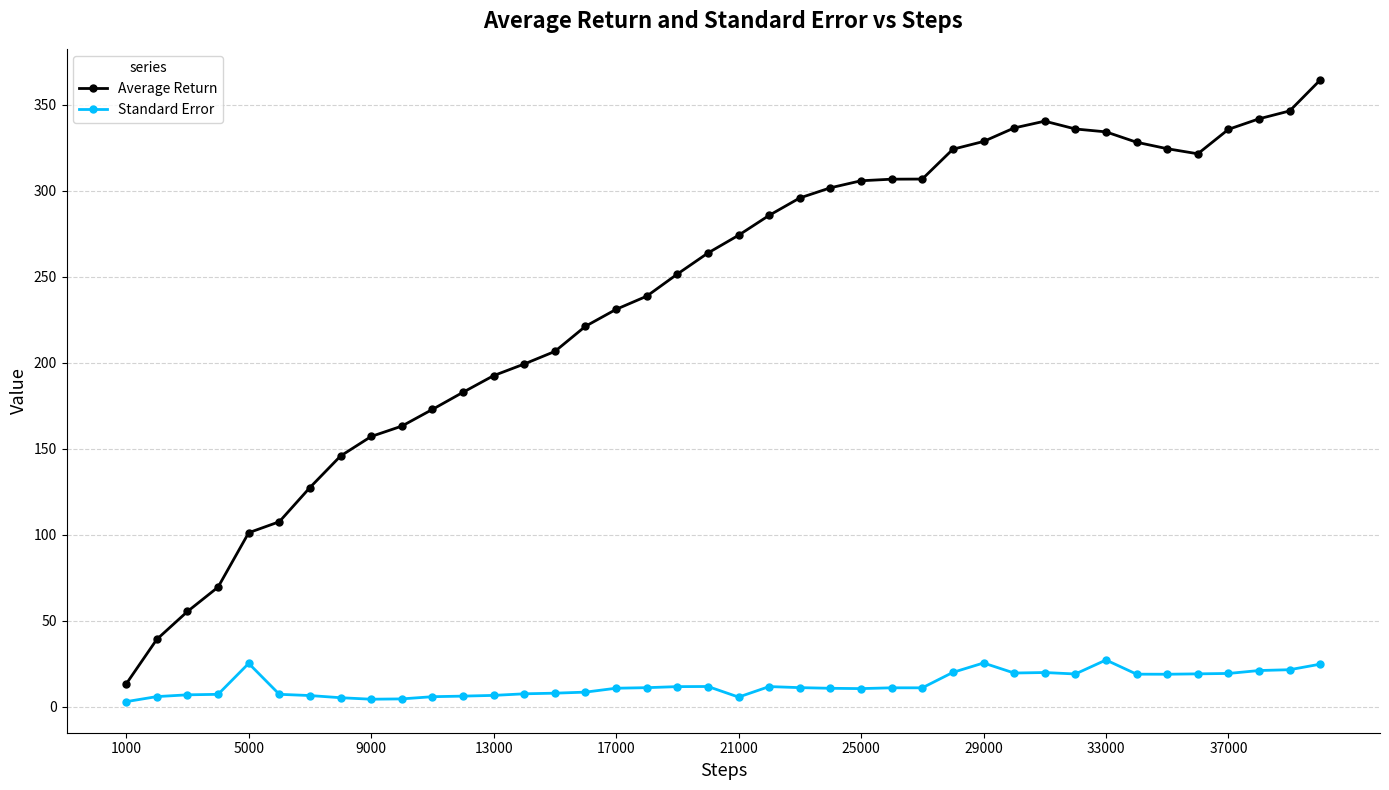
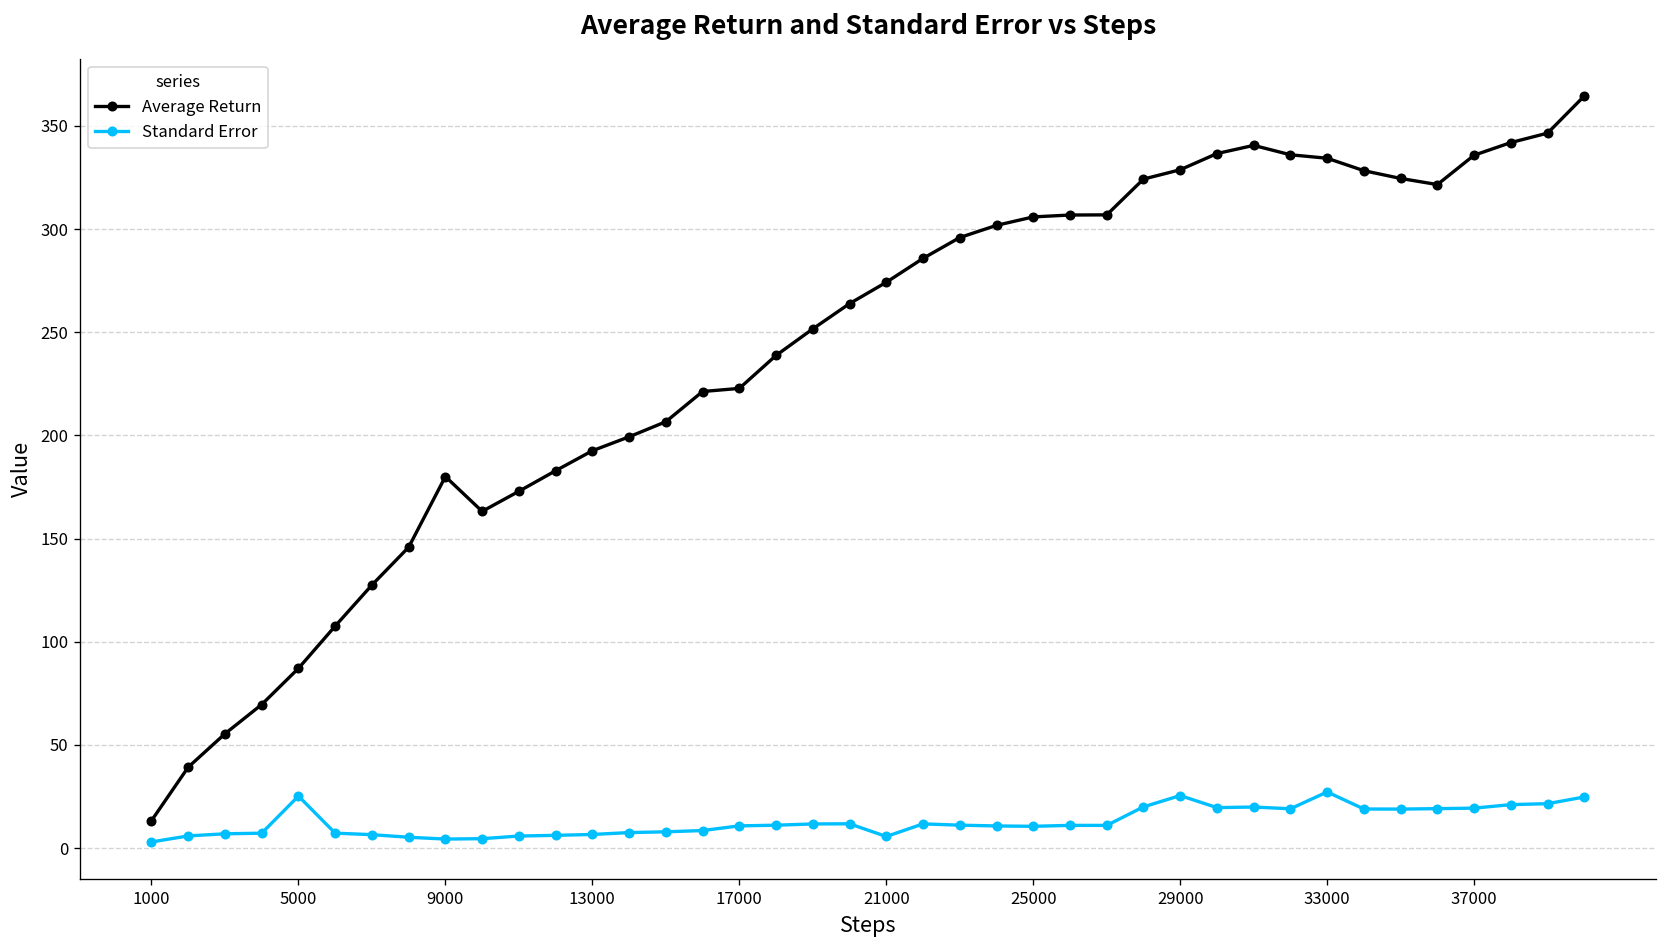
Average Return, 5000: 101 -> 87
Average Return, 9000: 157 -> 180
Average Return, 17000: 231 -> 223
